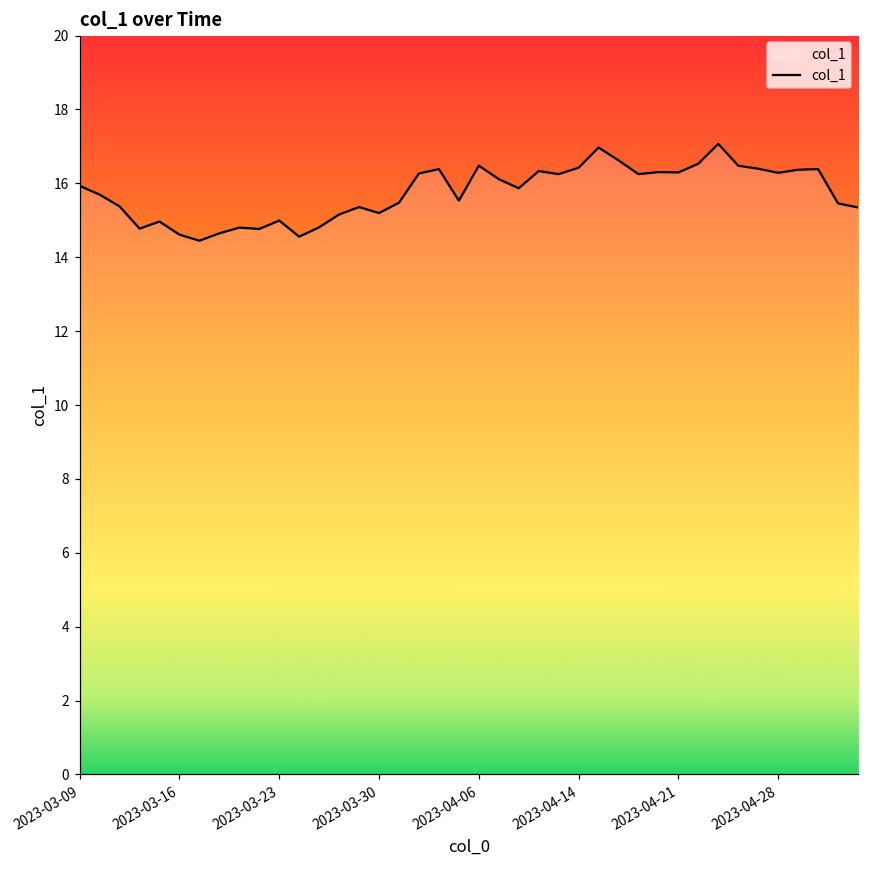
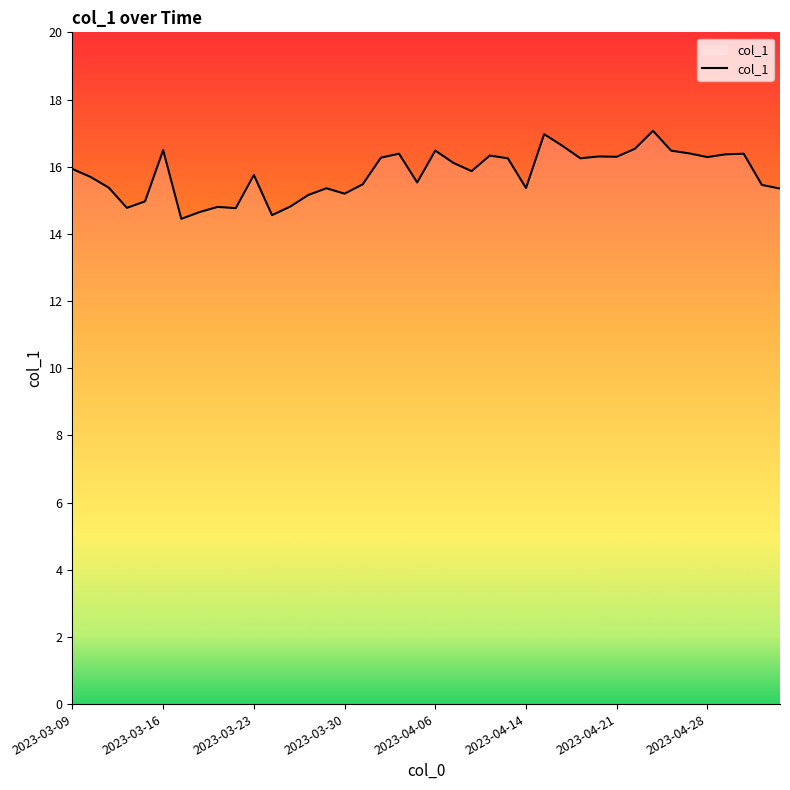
2023-03-16: 14.6 -> 16.5
2023-03-23: 15.0 -> 15.8
2023-04-14: 16.4 -> 15.4
